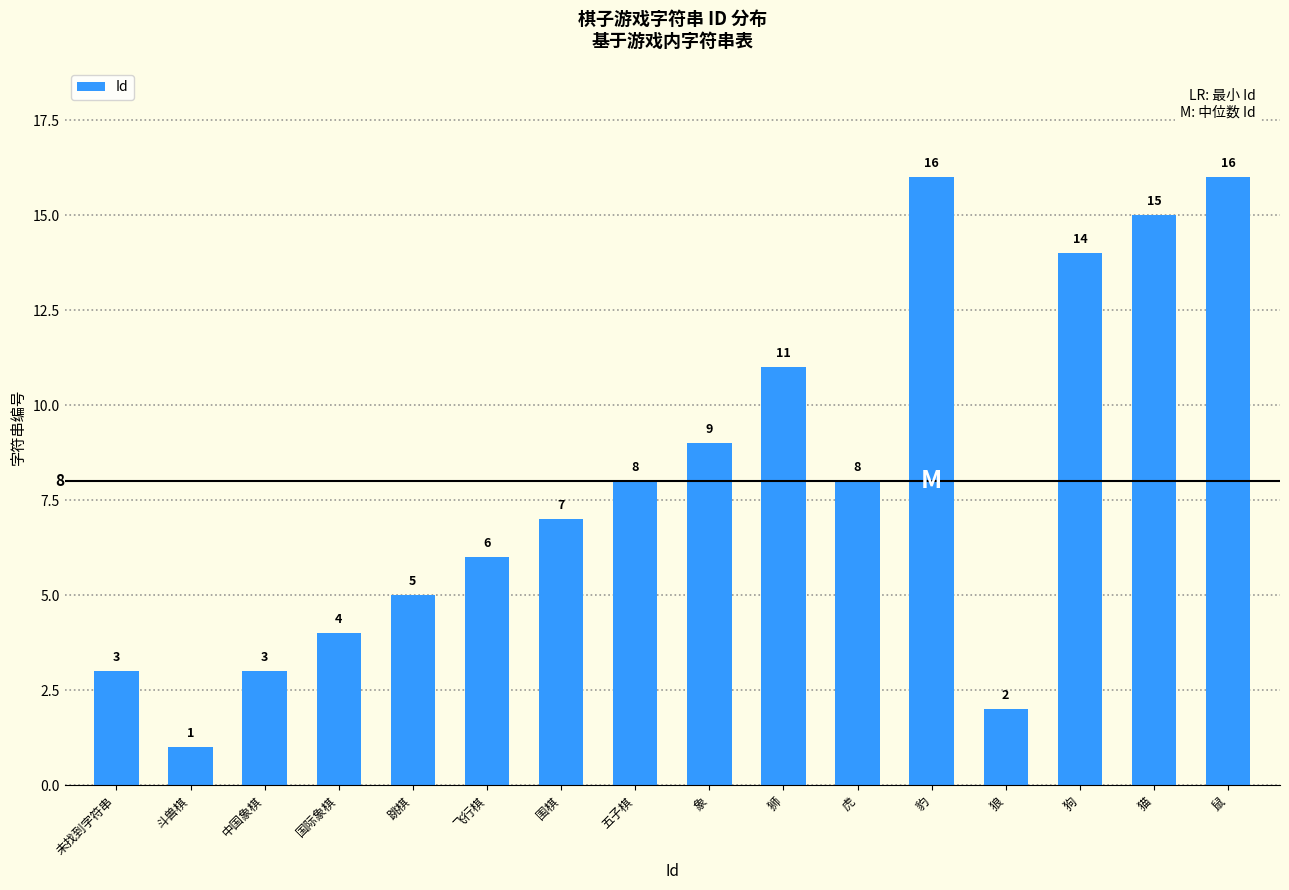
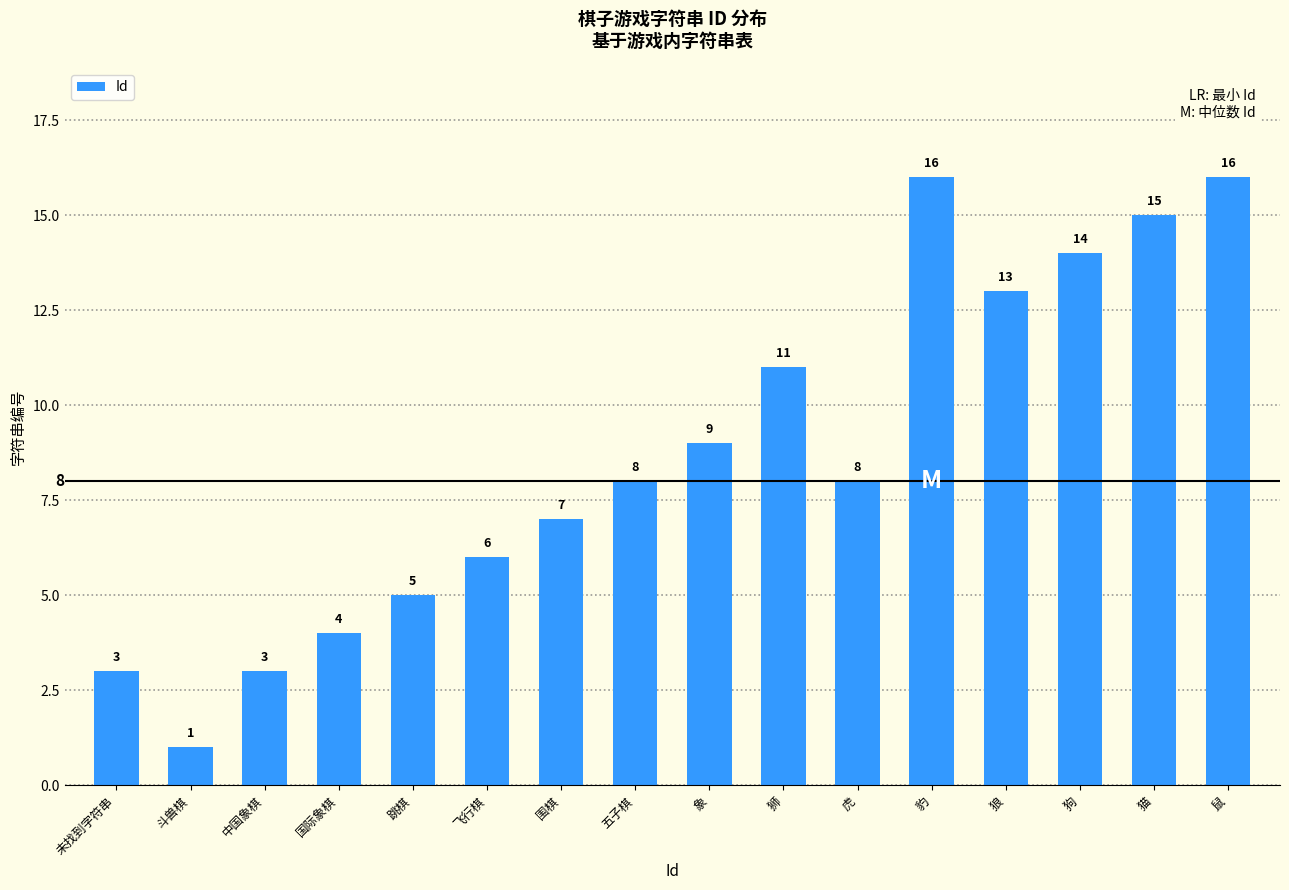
狼: 2 -> 13
